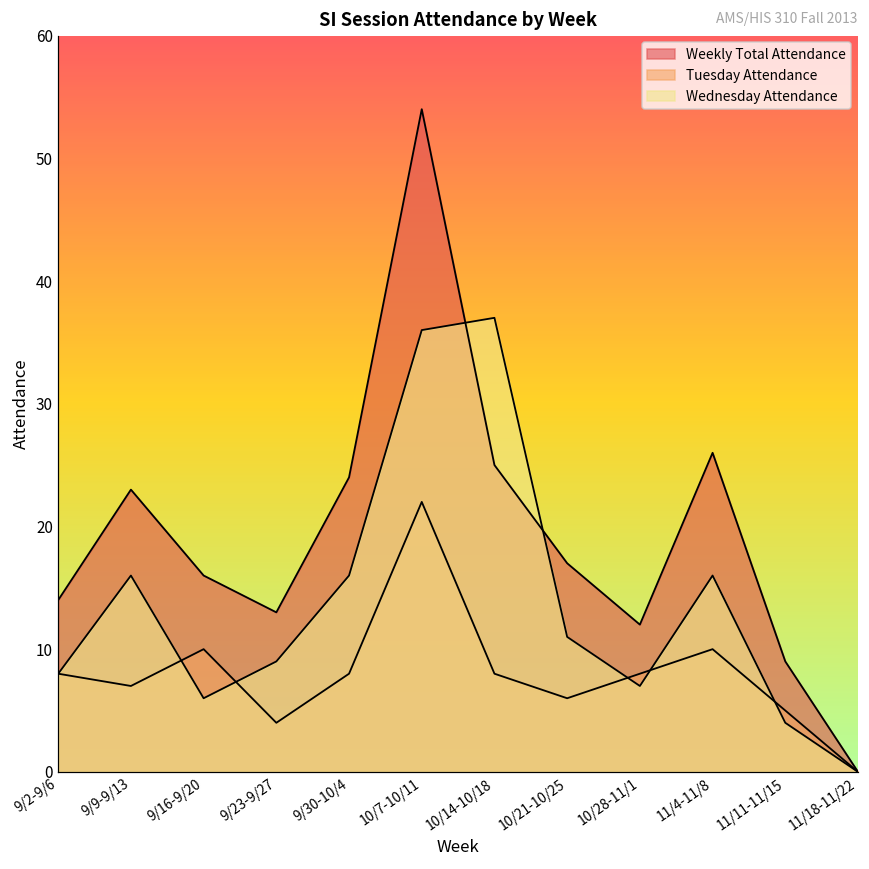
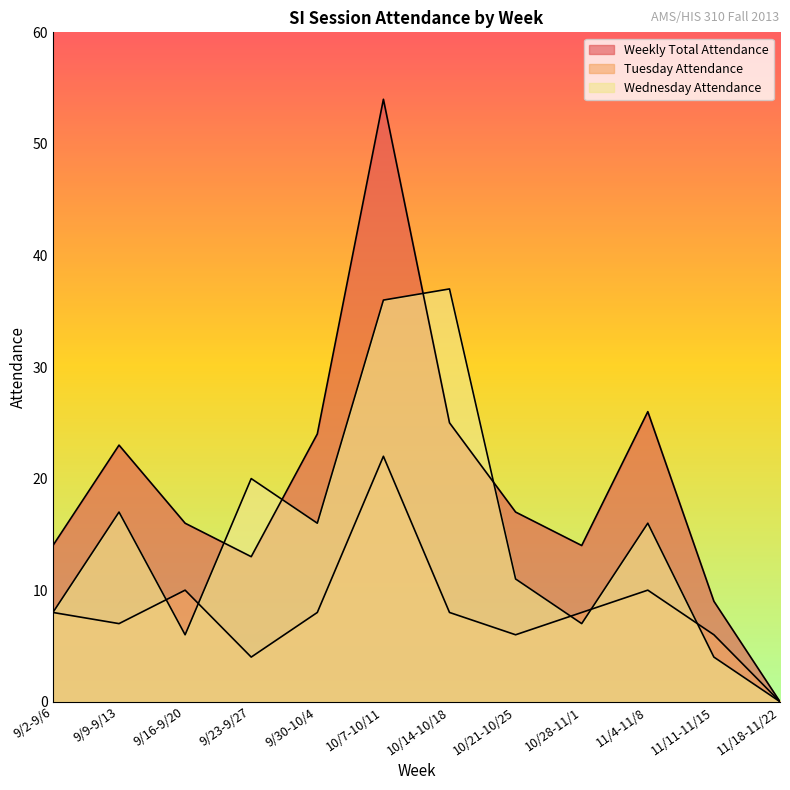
Wednesday Attendance, 9/9-9/13: 16 -> 17
Wednesday Attendance, 9/23-9/27: 9 -> 20
Weekly Total Attendance, 10/28-11/1: 12 -> 14
Tuesday Attendance, 11/11-11/15: 5 -> 6
